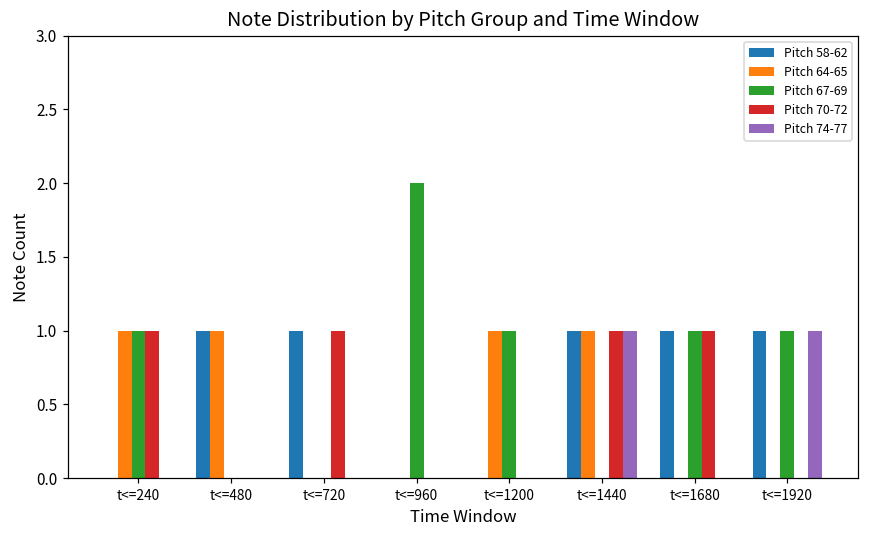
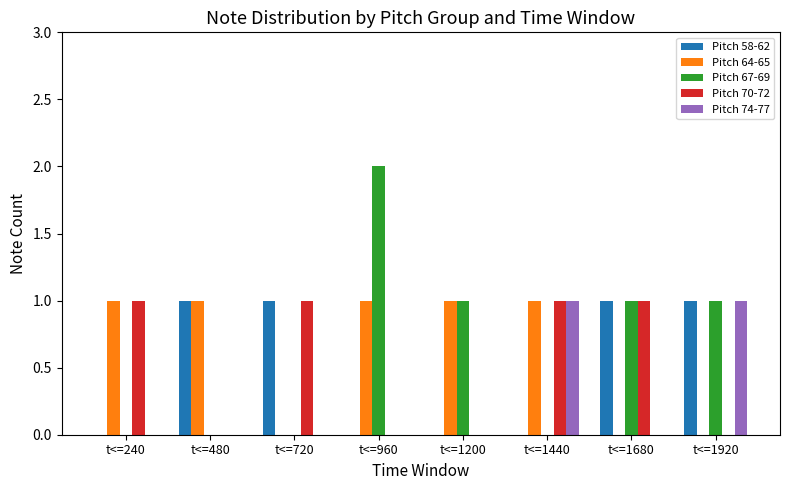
Pitch 67-69, t<=240: 1 -> 0
Pitch 64-65, t<=960: 0 -> 1
Pitch 58-62, t<=1440: 1 -> 0
